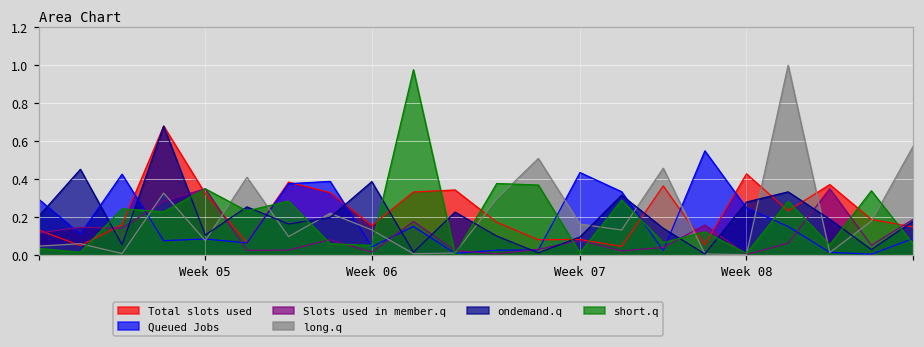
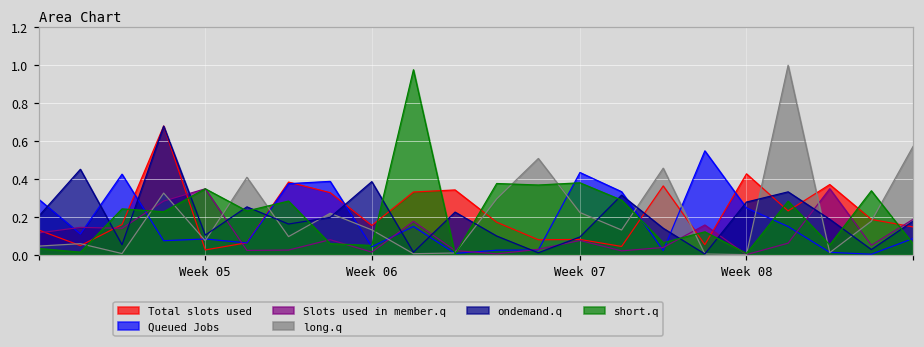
Total slots used, Week 05: 0.32 -> 0.03
long.q, Week 07: 0.16 -> 0.22
short.q, Week 07: 0.01 -> 0.38
